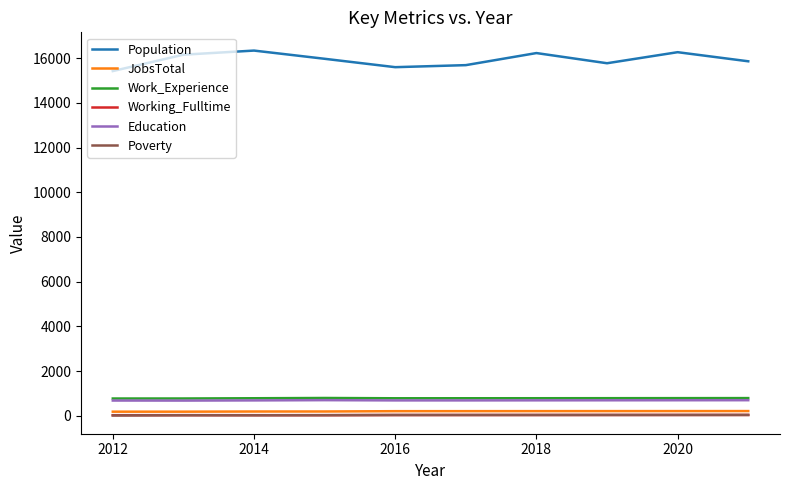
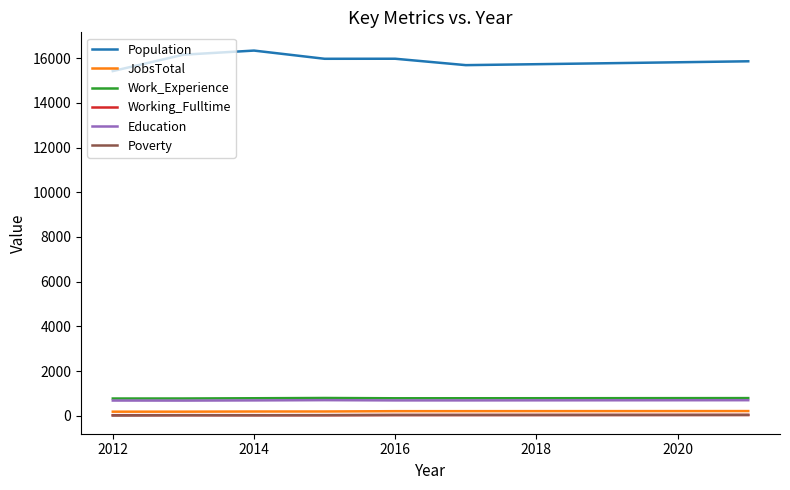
Population, 2016: 15600 -> 16000
Population, 2018: 16200 -> 15700
Population, 2020: 16300 -> 15800
